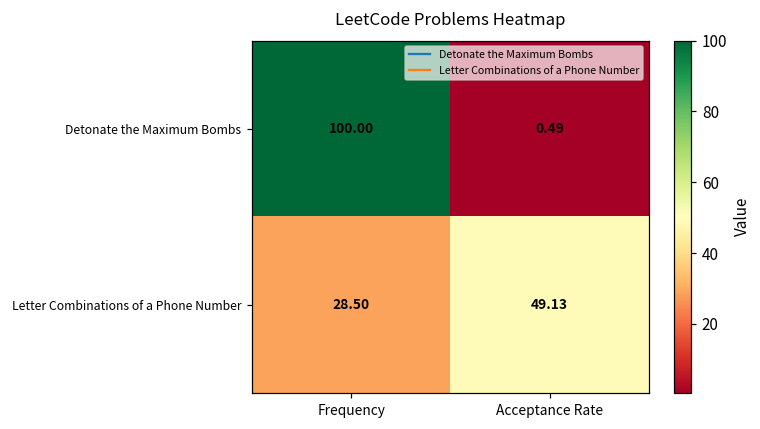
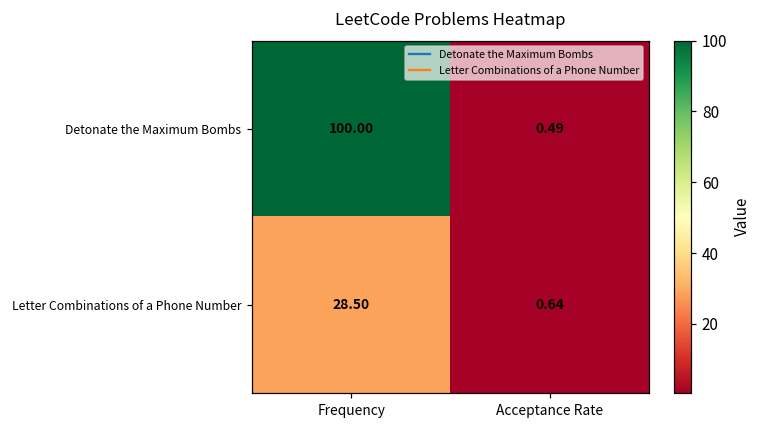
Letter Combinations of a Phone Number, Acceptance Rate: 49.13 -> 0.64
